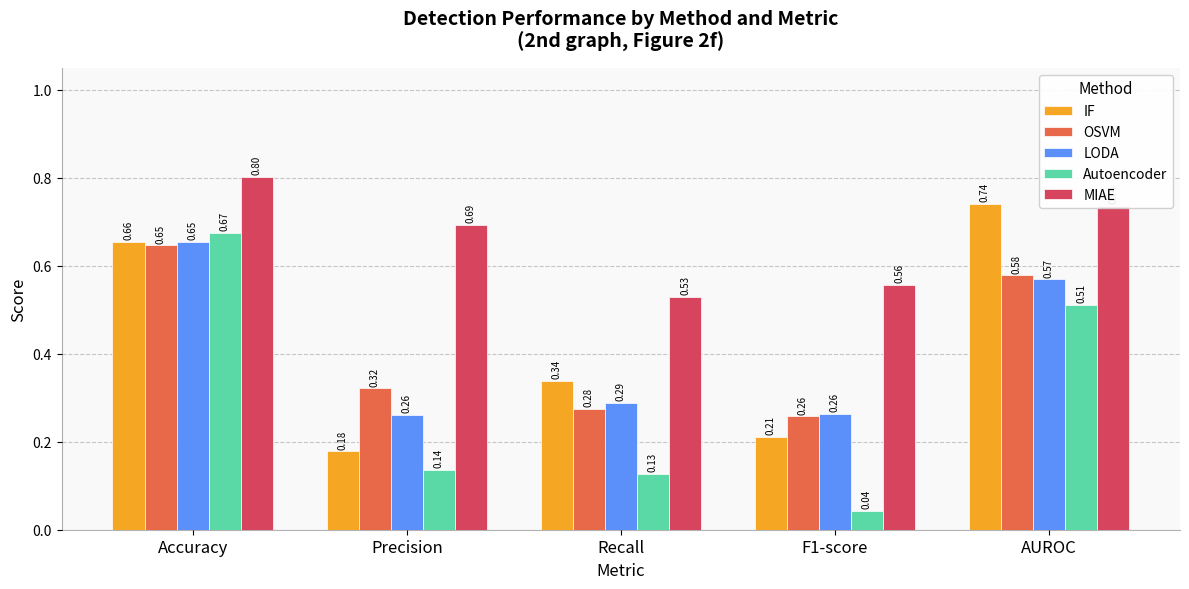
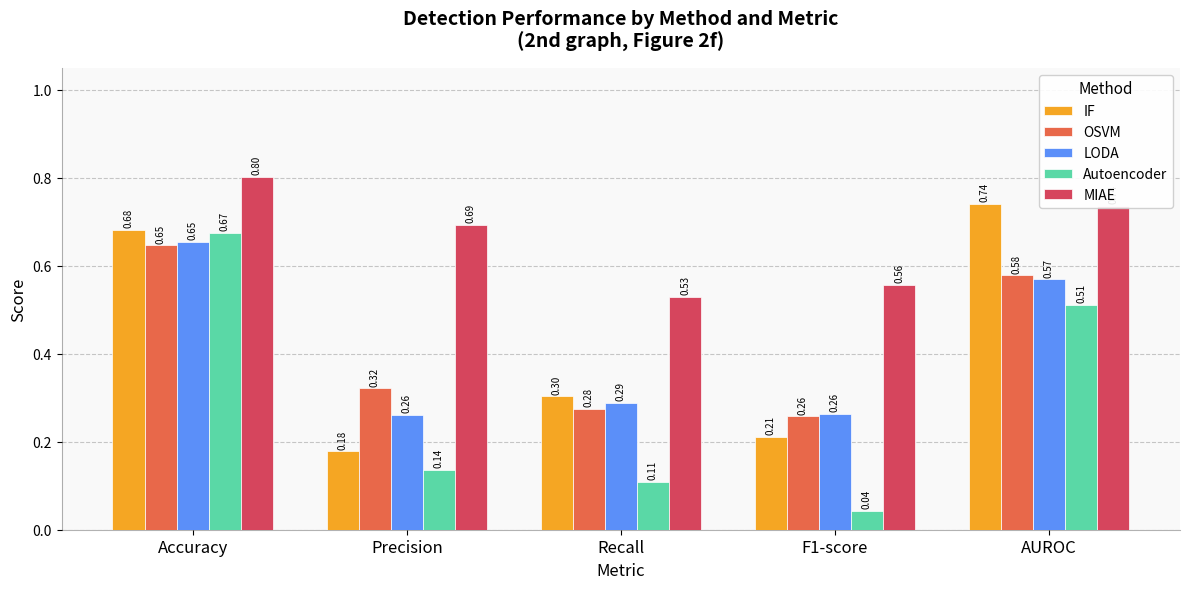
IF, Accuracy: 0.66 -> 0.68
IF, Recall: 0.34 -> 0.30
Autoencoder, Recall: 0.13 -> 0.11
